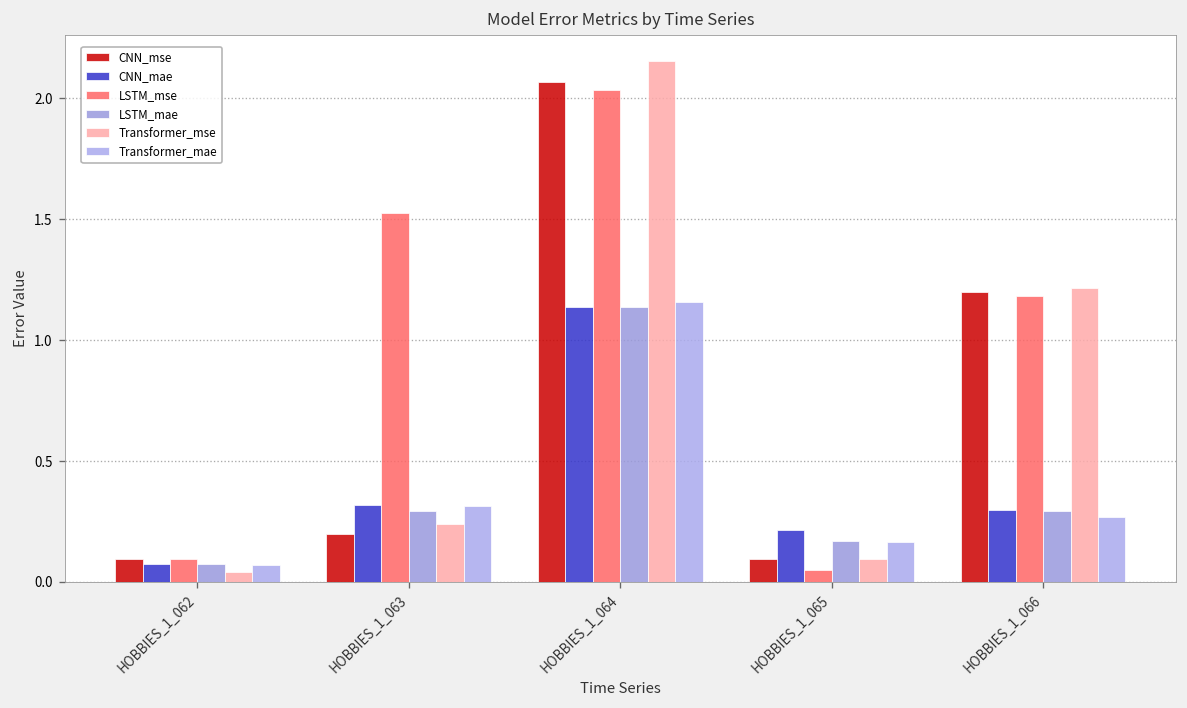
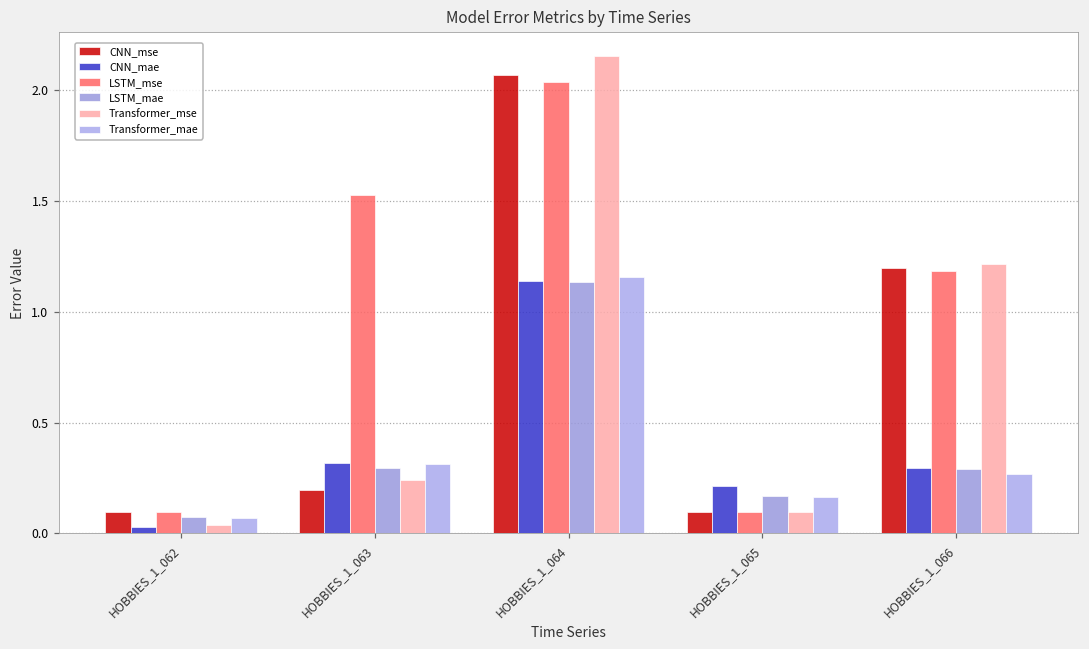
CNN_mae, HOBBIES_1_062: 0.07 -> 0.03
LSTM_mse, HOBBIES_1_065: 0.05 -> 0.10
